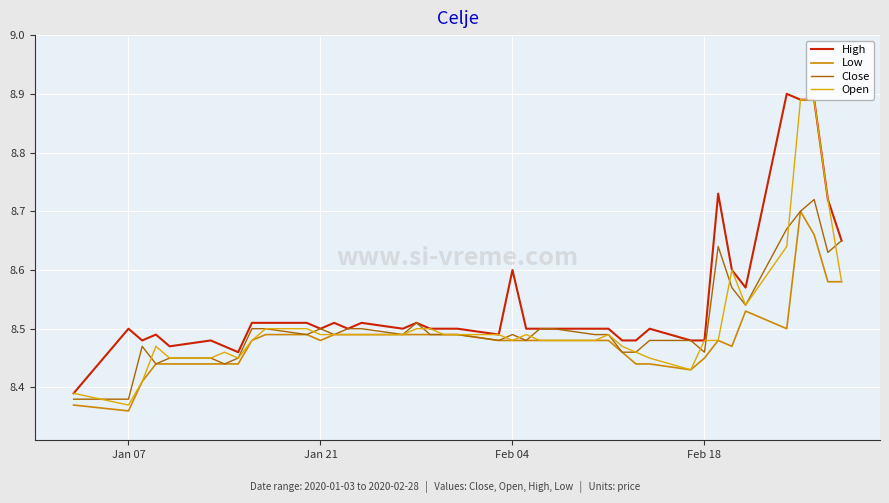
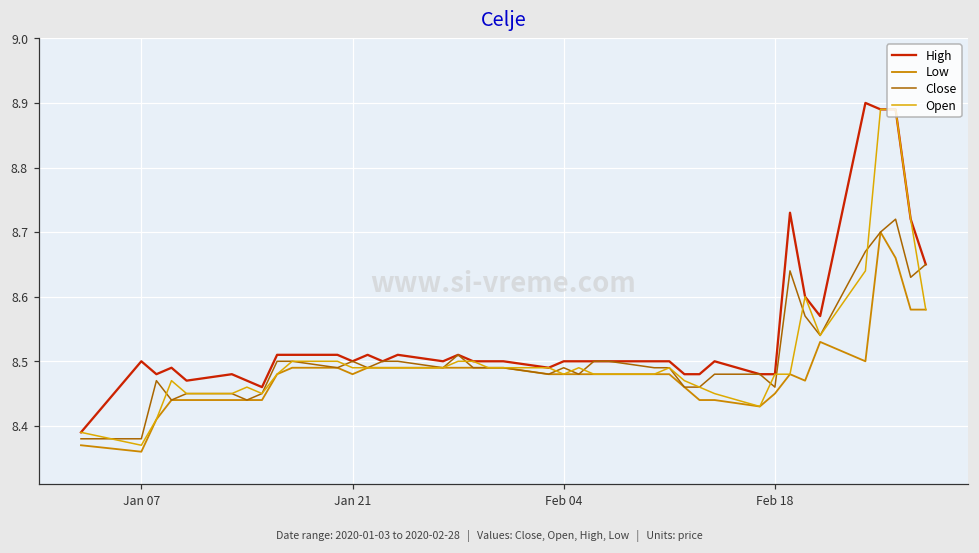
High, Feb 04: 8.6 -> 8.5
